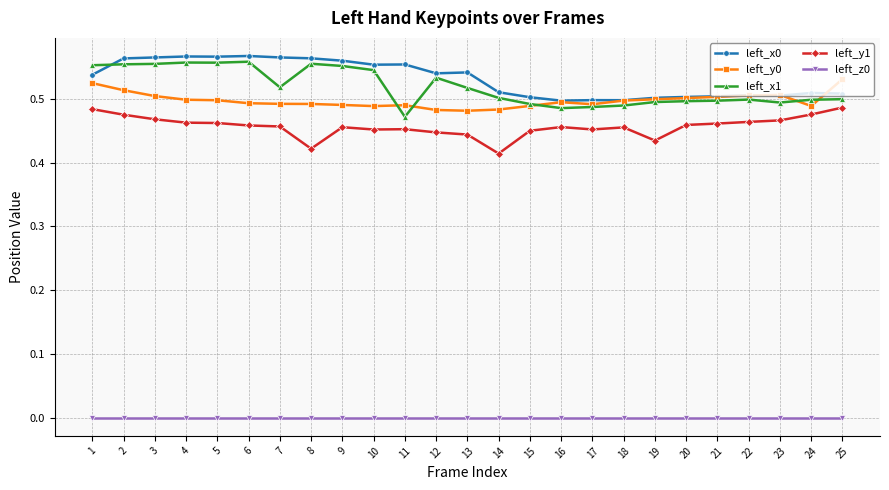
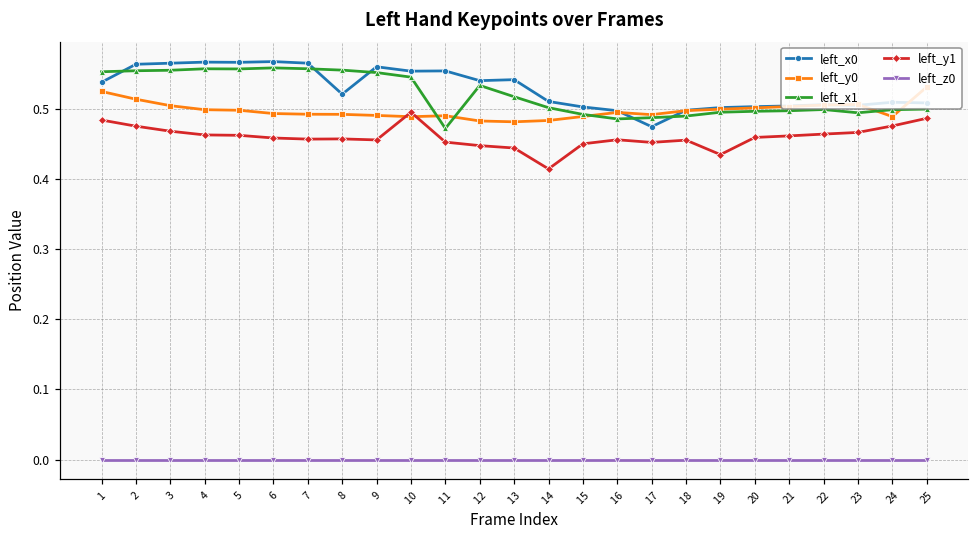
left_x1, 7: 0.52 -> 0.56
left_x0, 8: 0.56 -> 0.52
left_y1, 8: 0.42 -> 0.46
left_y1, 10: 0.45 -> 0.49
left_x0, 17: 0.50 -> 0.47
